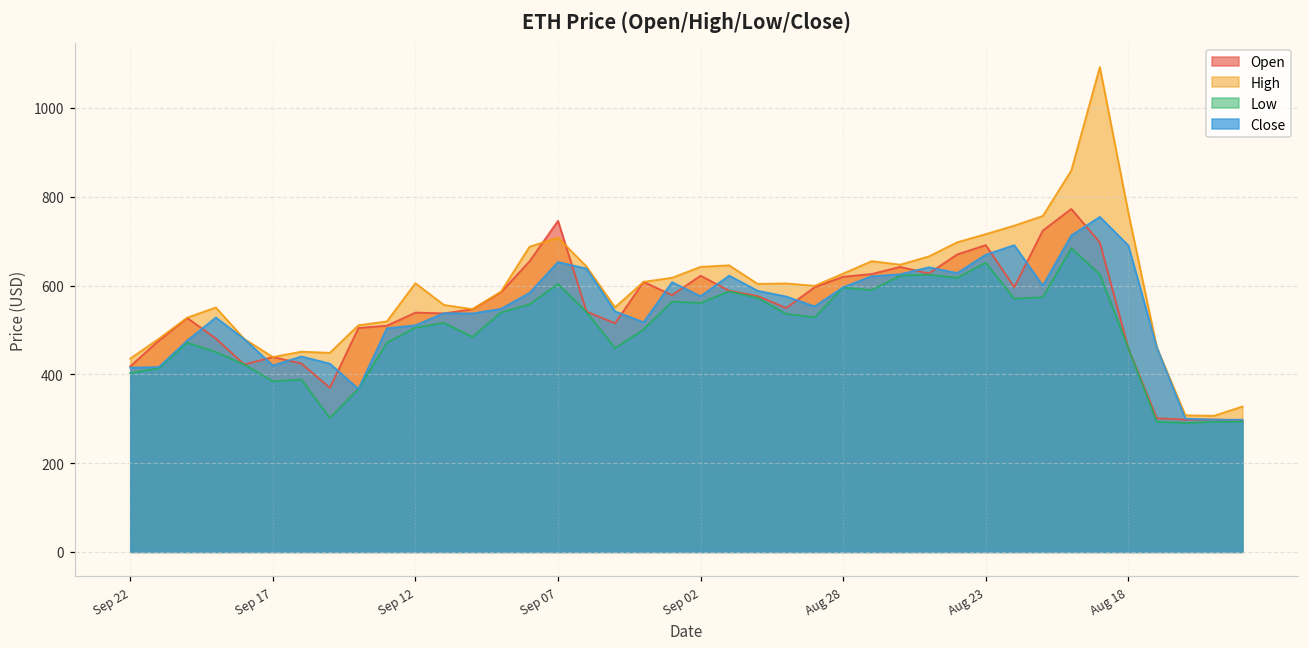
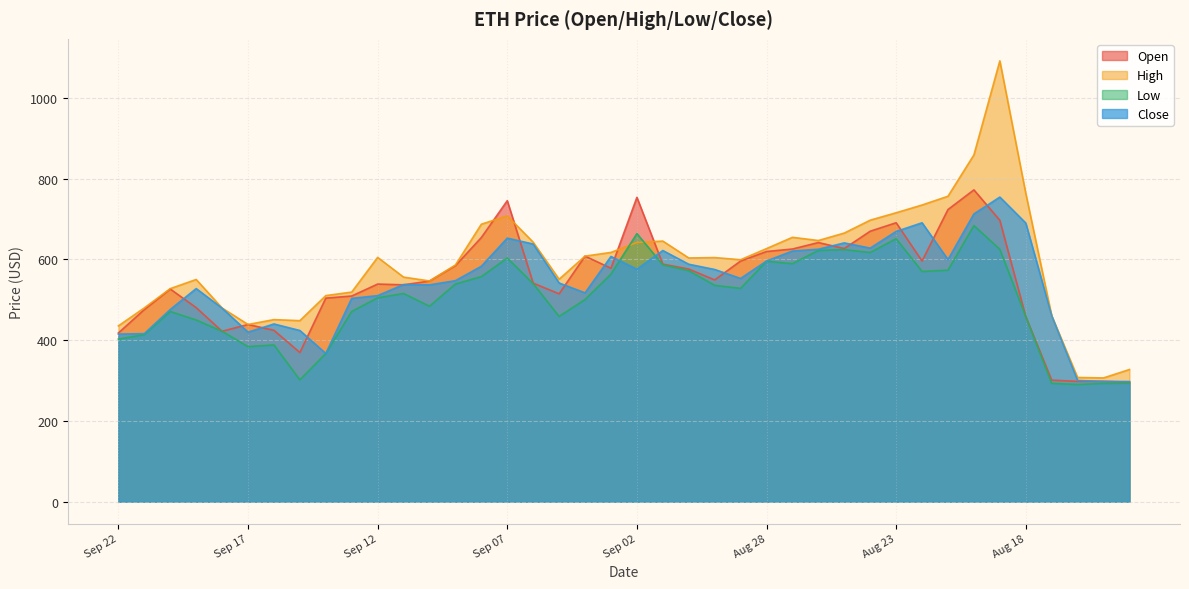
Open, Sep 02: 620 -> 750
Low, Sep 02: 560 -> 660
